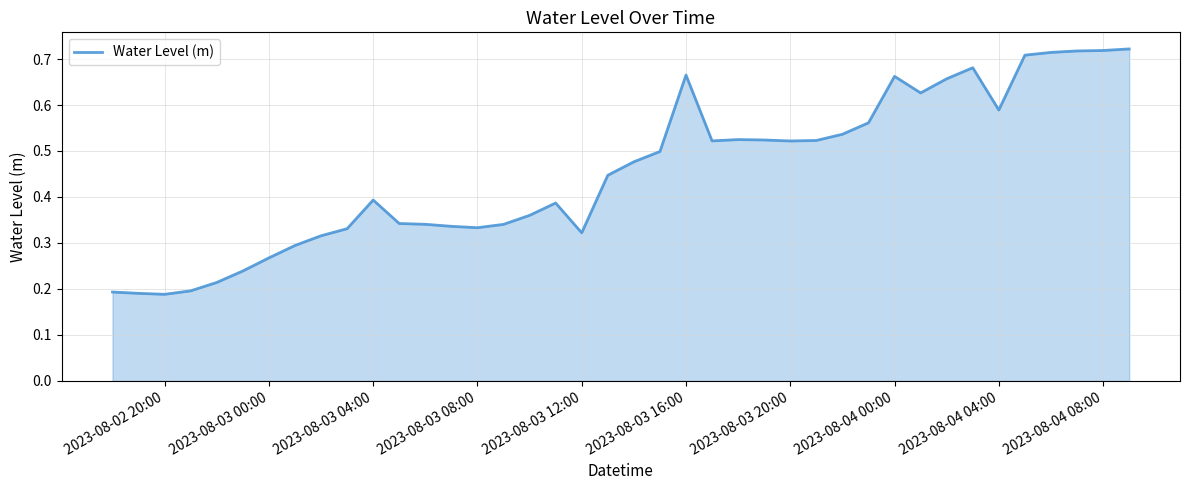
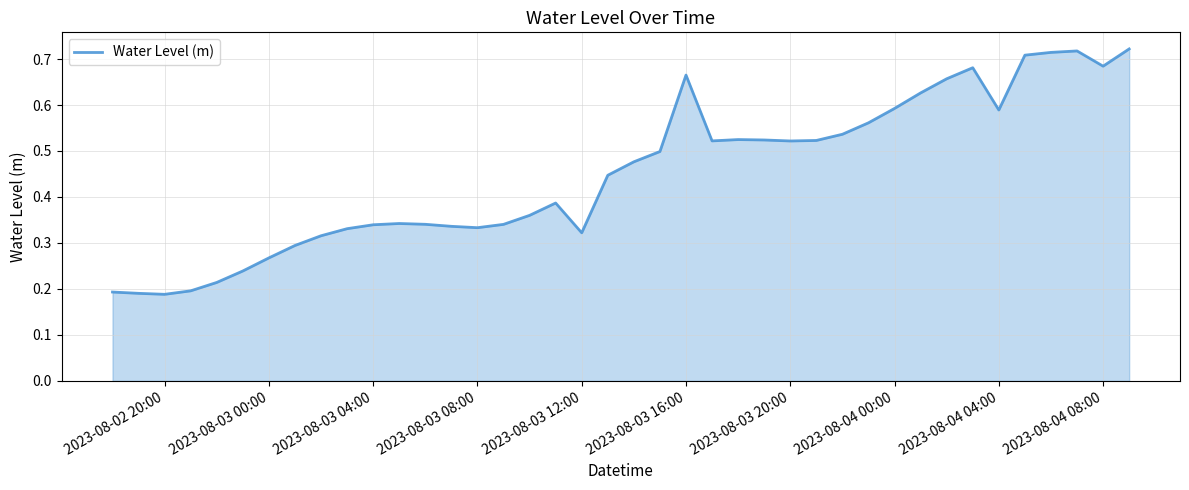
2023-08-03 04:00: 0.39 -> 0.34
2023-08-04 00:00: 0.66 -> 0.59
2023-08-04 08:00: 0.72 -> 0.68
